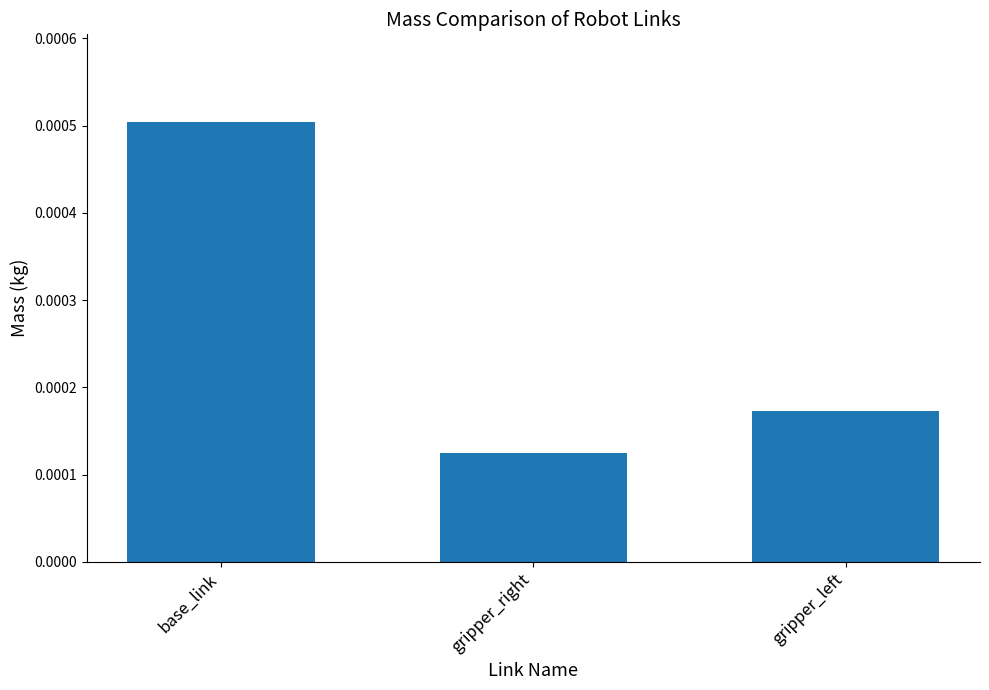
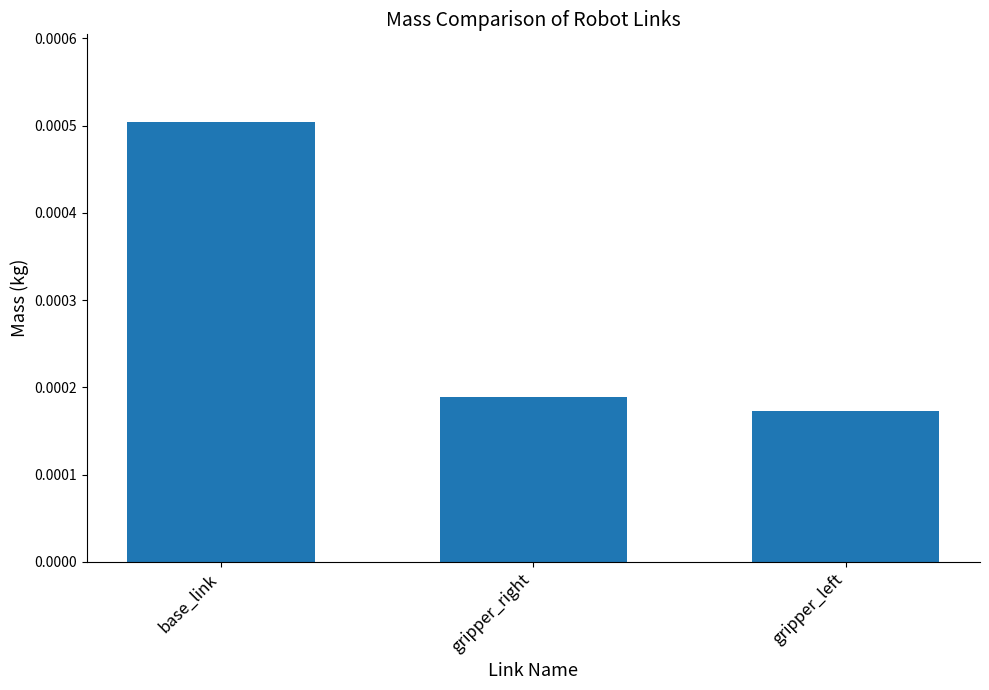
gripper_right: 0.00012 -> 0.00019
